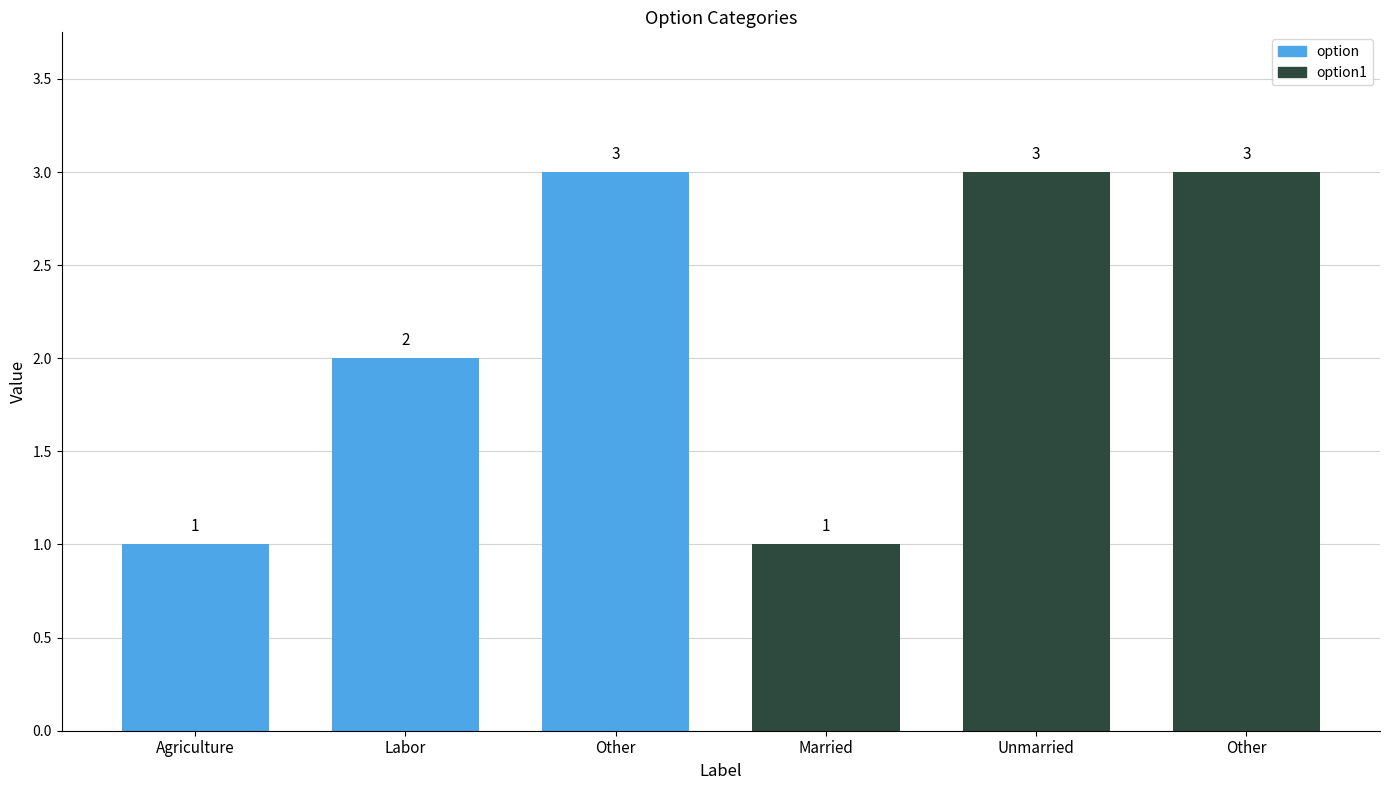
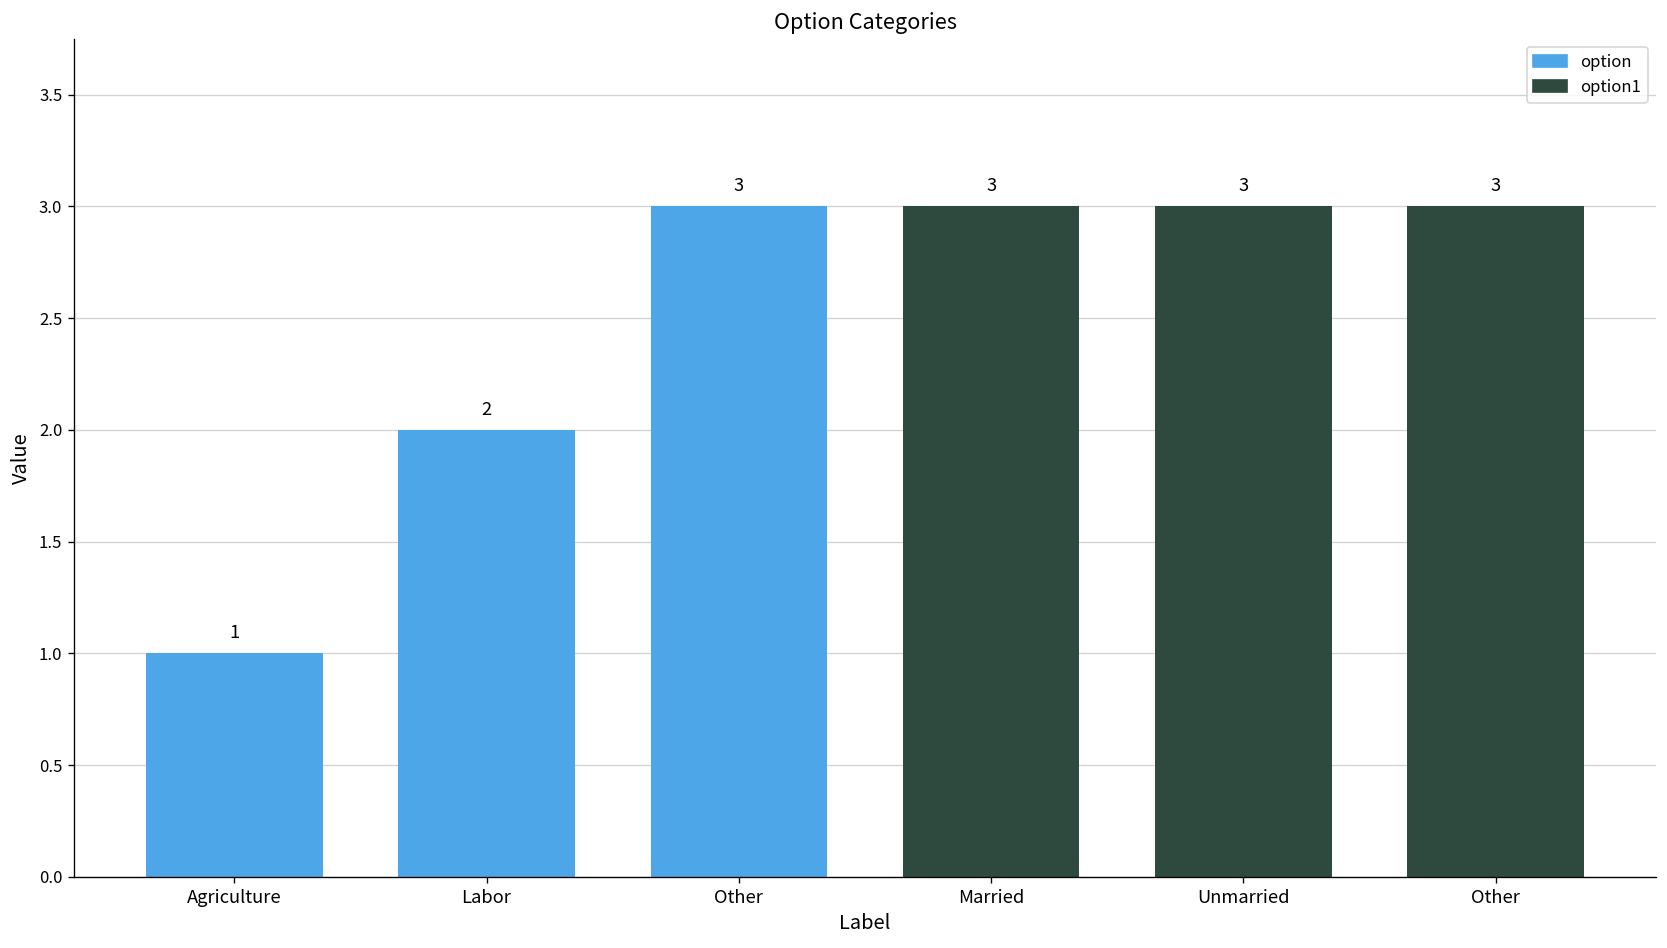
Married: 1 -> 3
